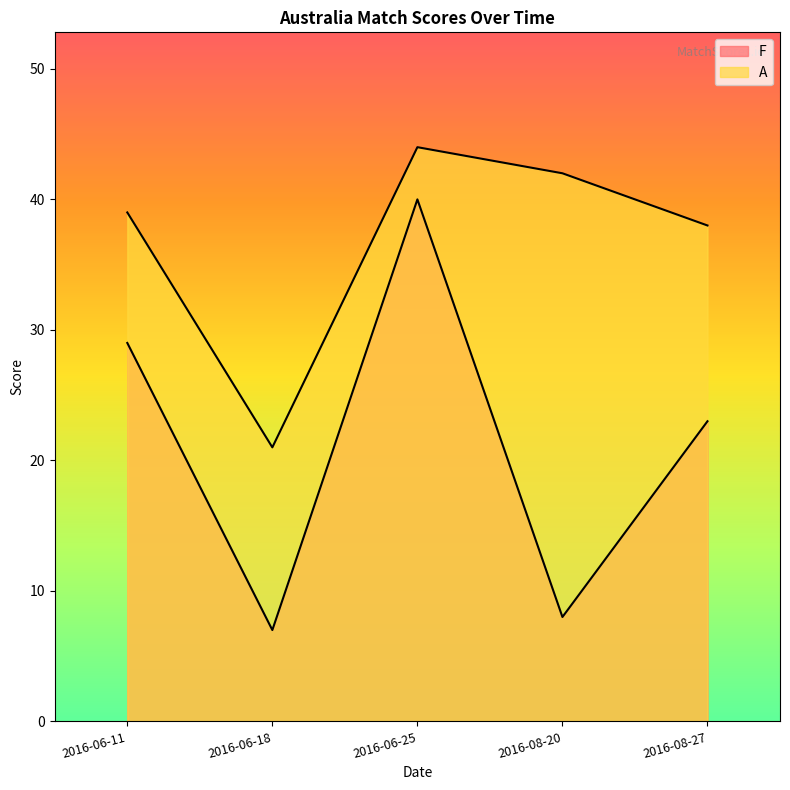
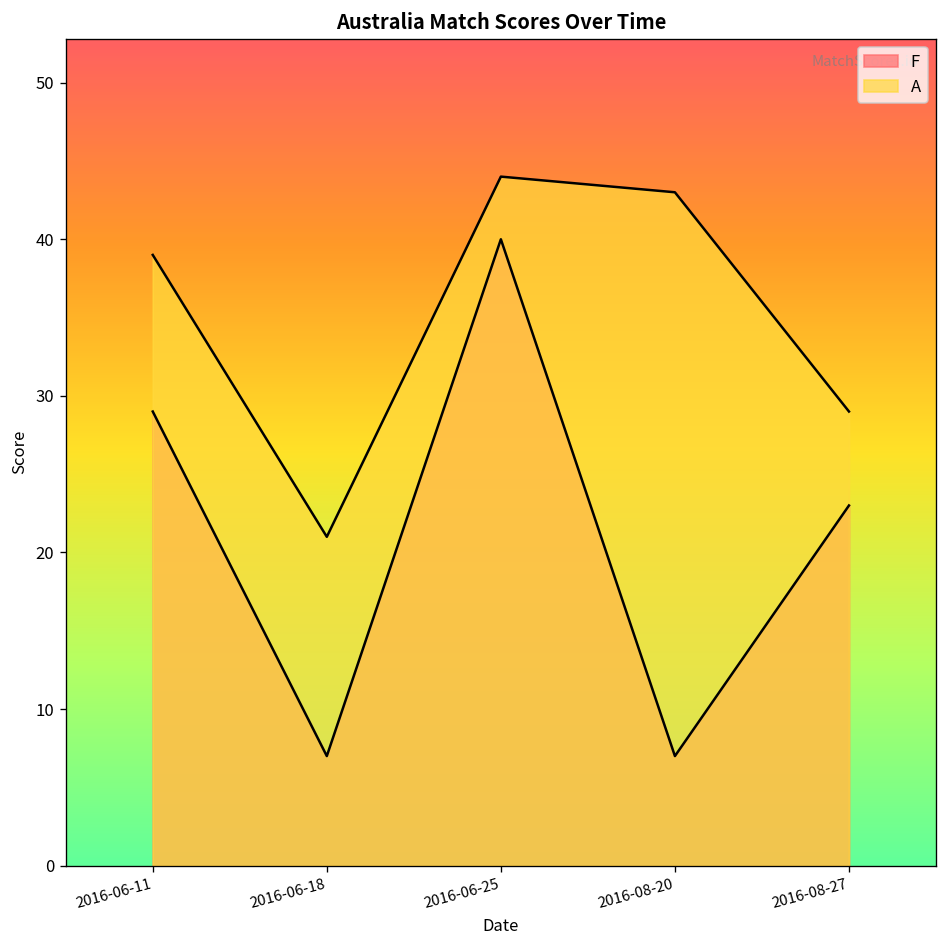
F, 2016-08-20: 8 -> 7
A, 2016-08-20: 42 -> 43
A, 2016-08-27: 38 -> 29
